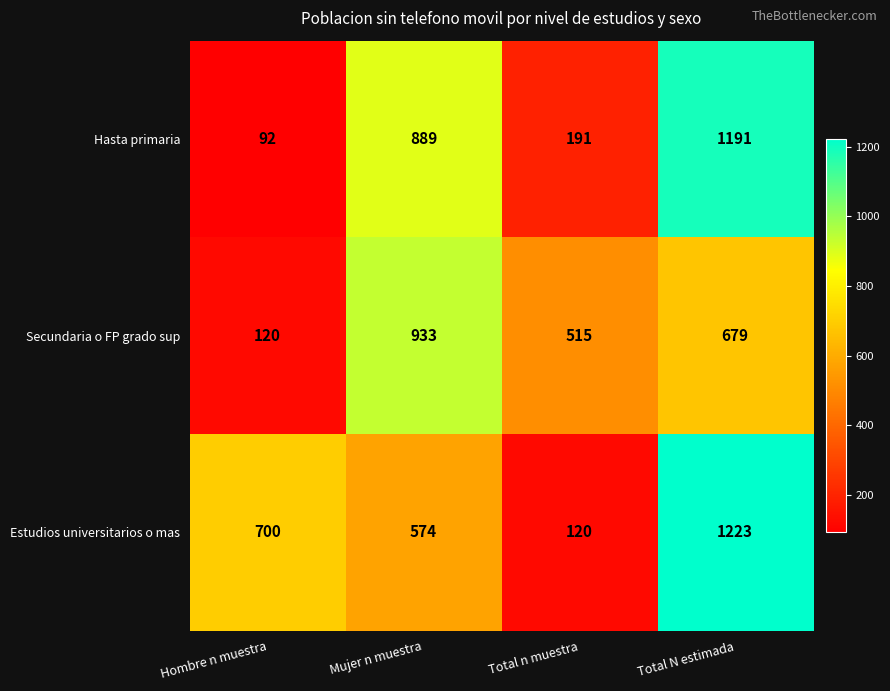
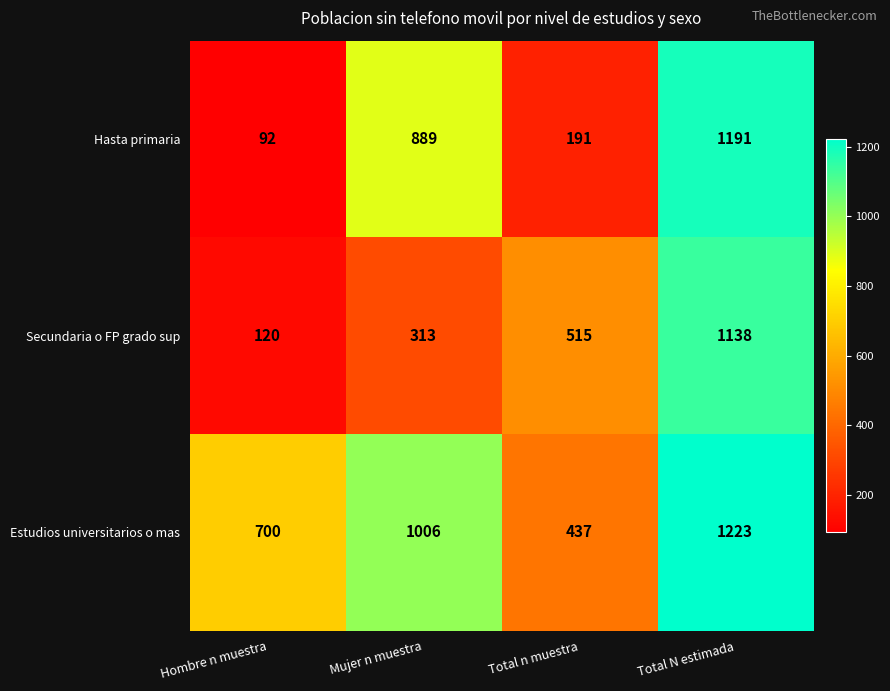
Secundaria o FP grado sup, Mujer n muestra: 933 -> 313
Secundaria o FP grado sup, Total N estimada: 679 -> 1138
Estudios universitarios o mas, Mujer n muestra: 574 -> 1006
Estudios universitarios o mas, Total n muestra: 120 -> 437
